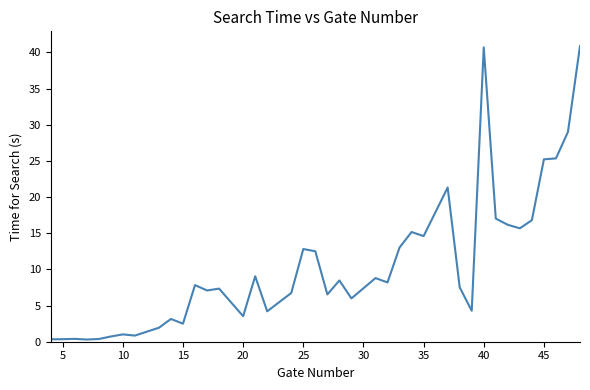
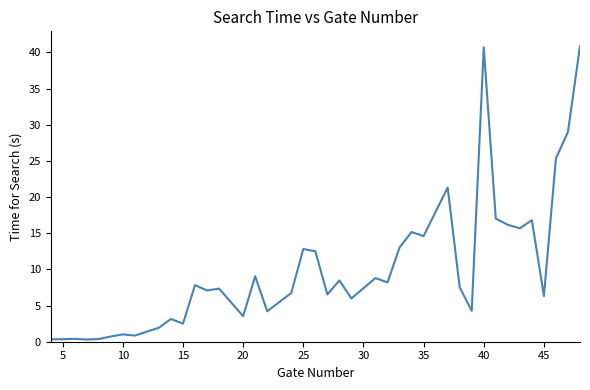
45: 25 -> 6
